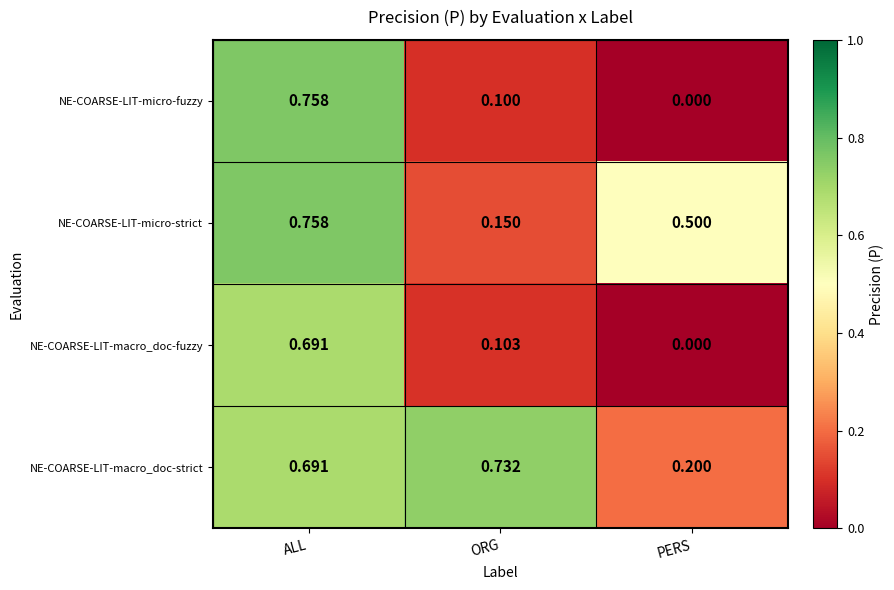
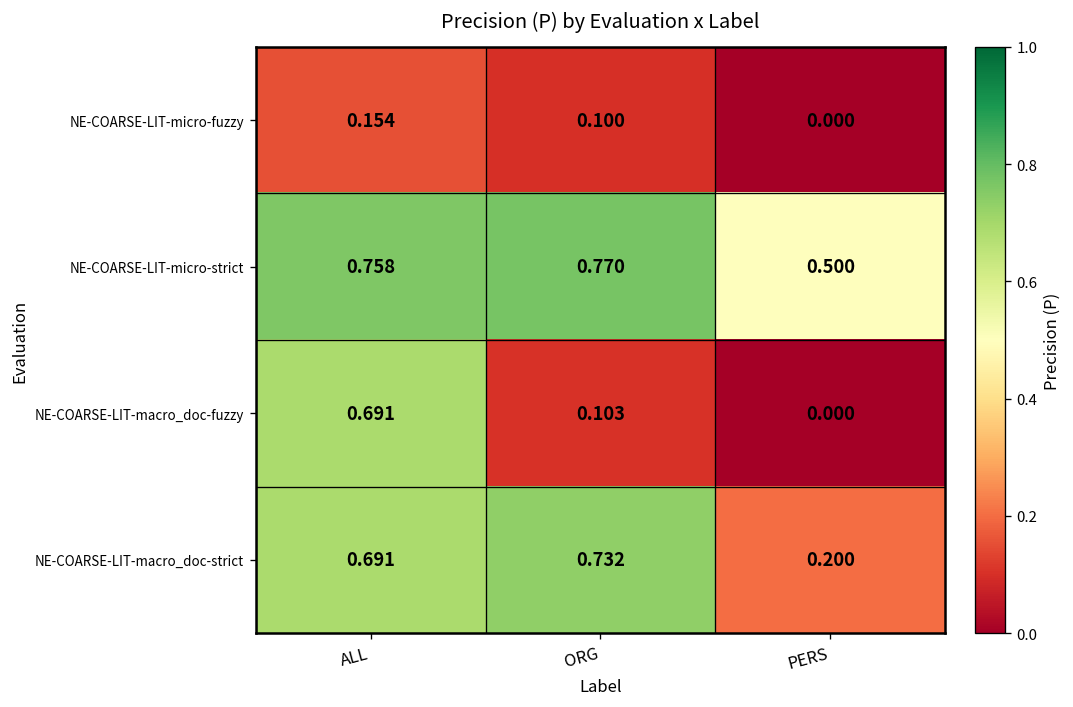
NE-COARSE-LIT-micro-fuzzy, ALL: 0.758 -> 0.154
NE-COARSE-LIT-micro-strict, ORG: 0.150 -> 0.770
